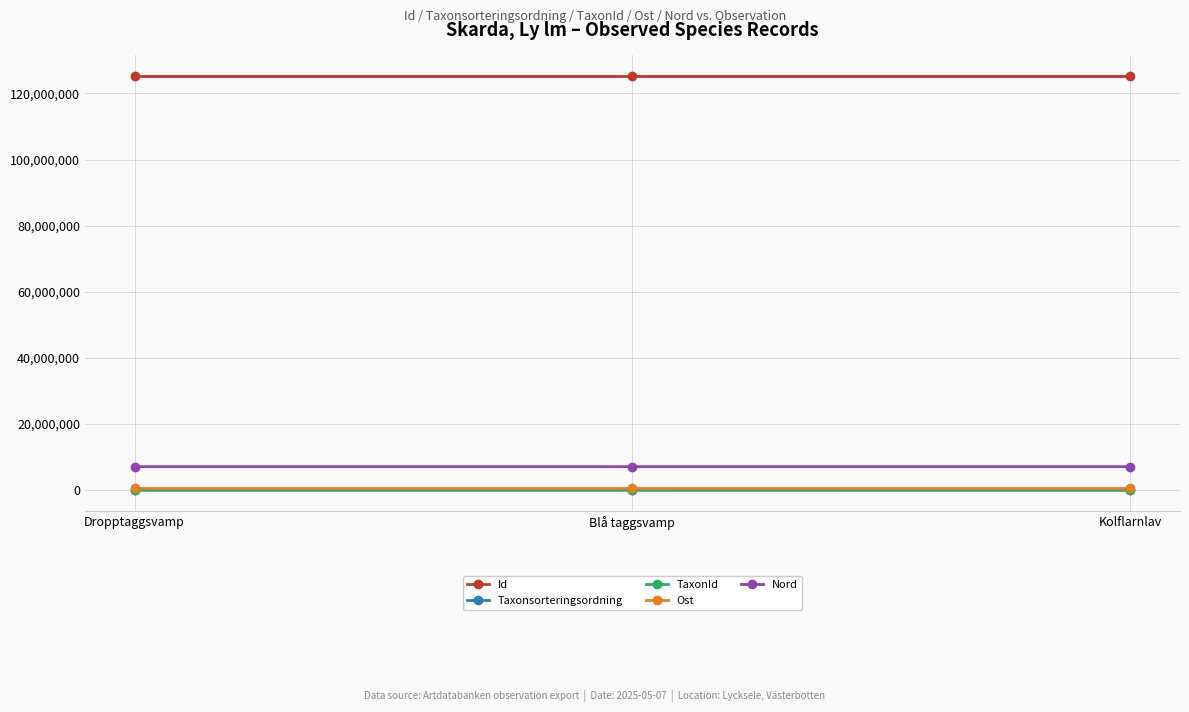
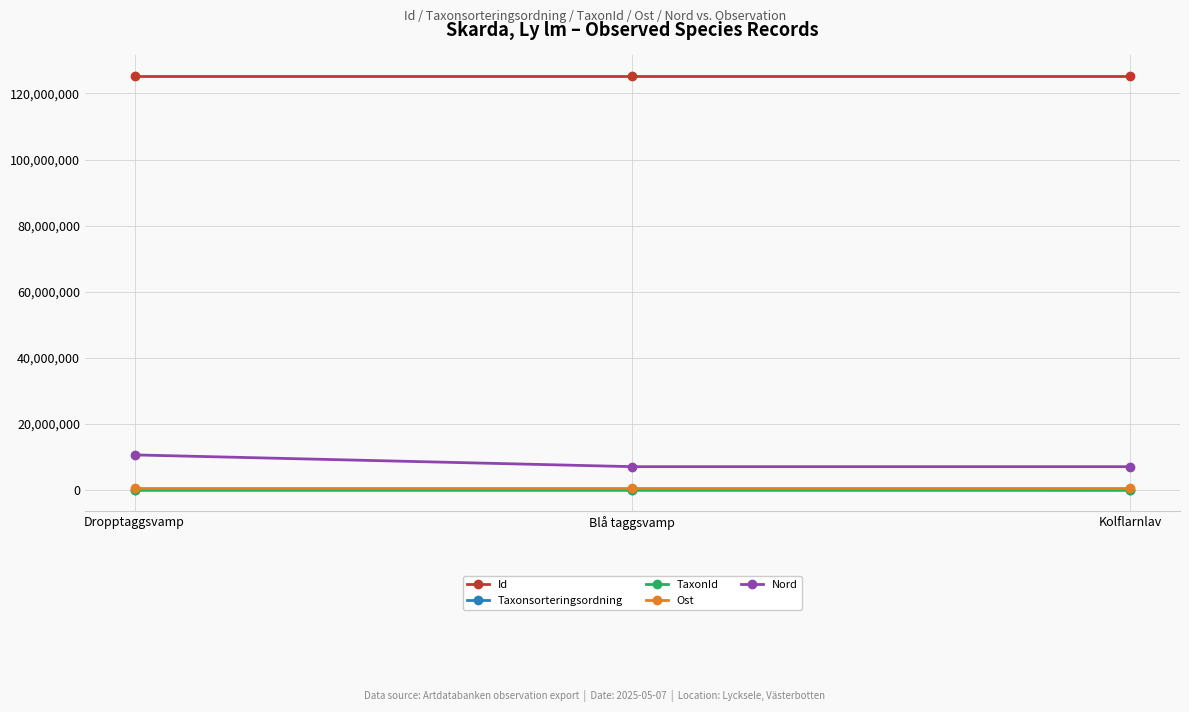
Nord, Dropptaggsvamp: 7,000,000 -> 11,000,000
